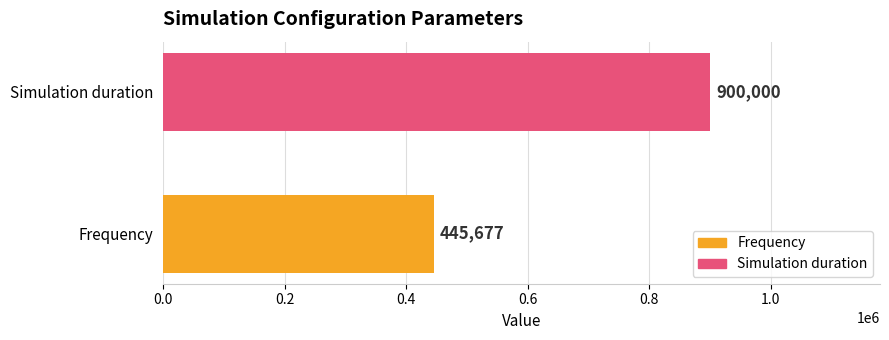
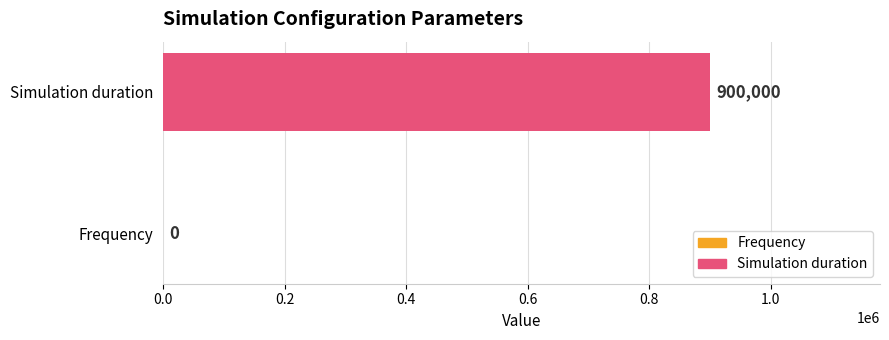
Frequency: 445,677 -> 0
